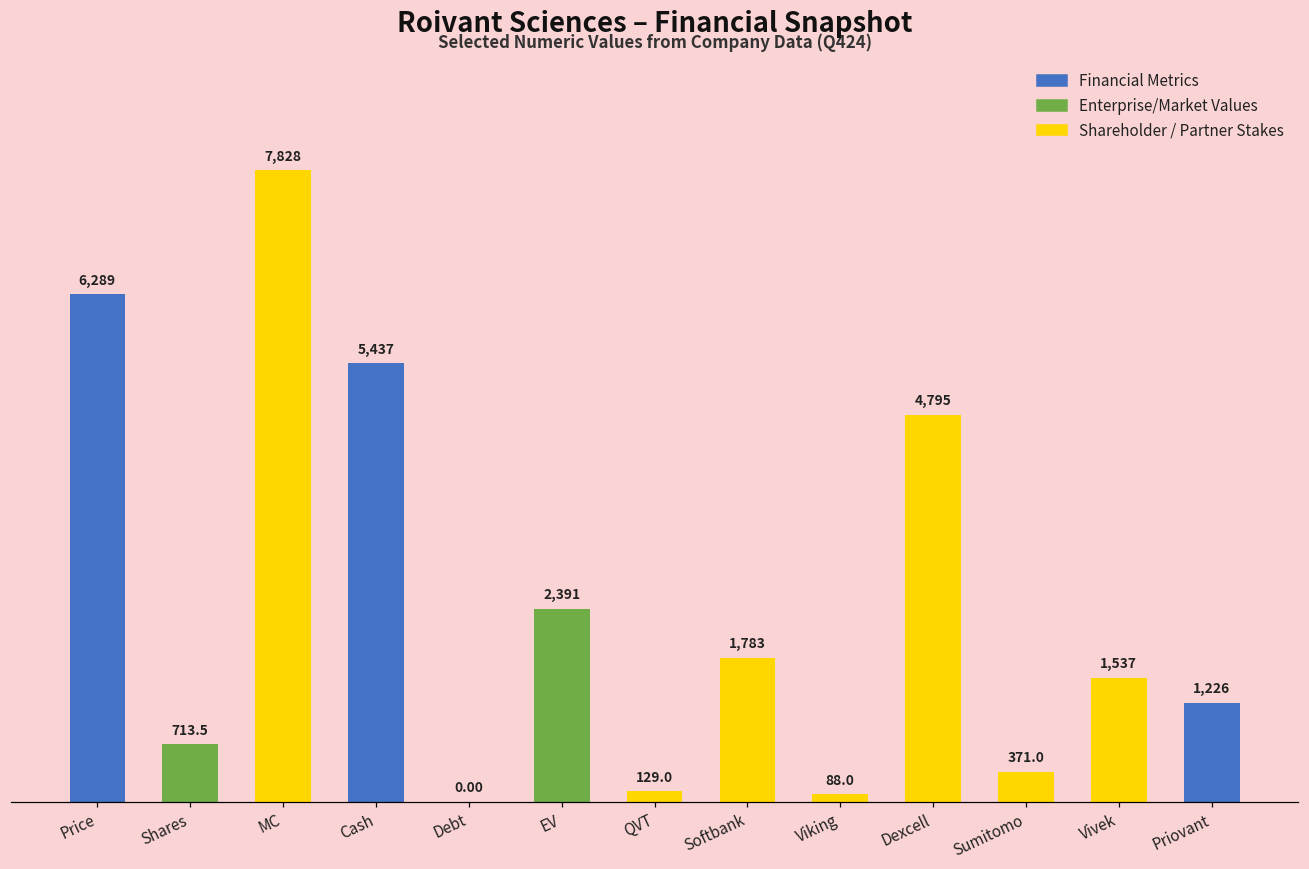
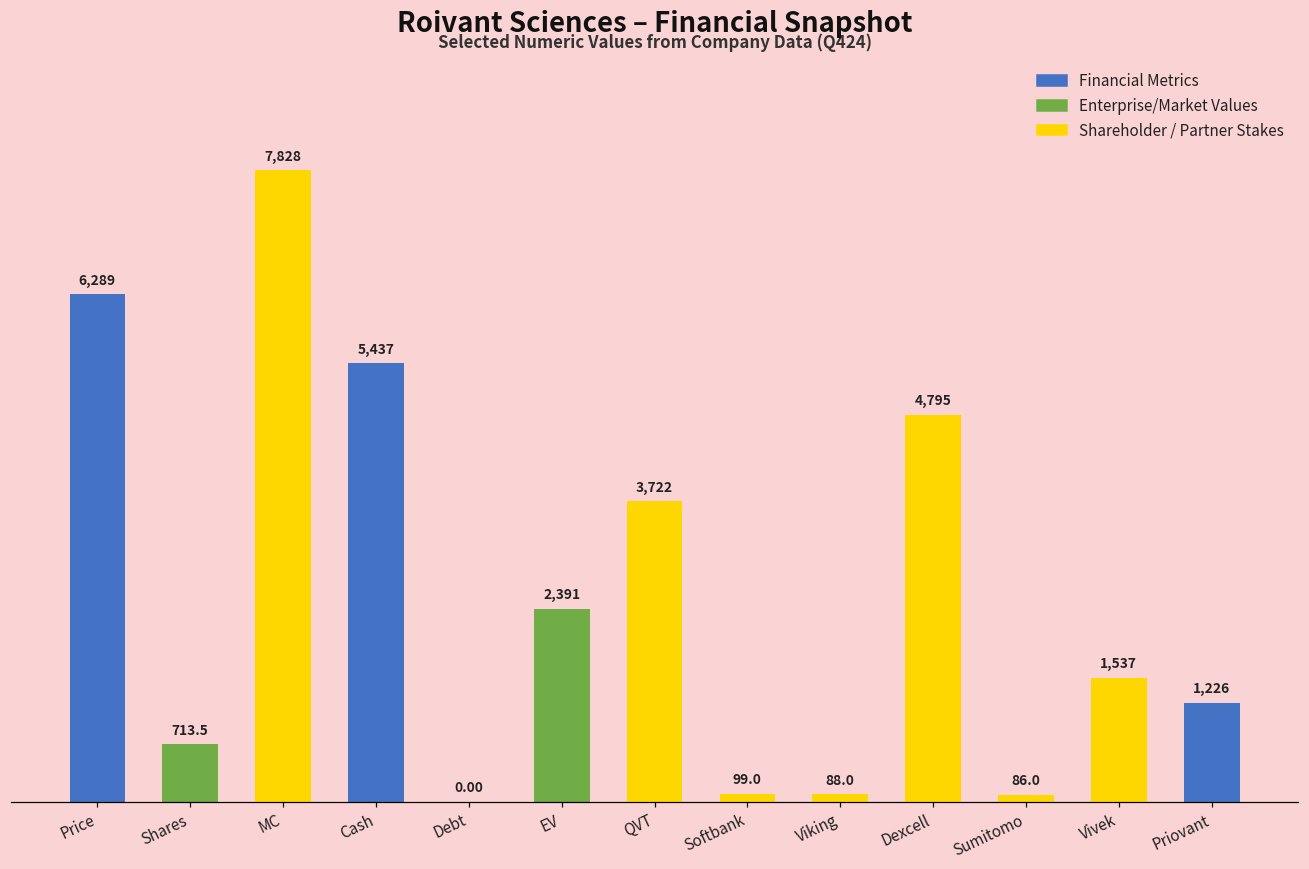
QVT: 129.0 -> 3,722
Softbank: 1,783 -> 99.0
Sumitomo: 371.0 -> 86.0
